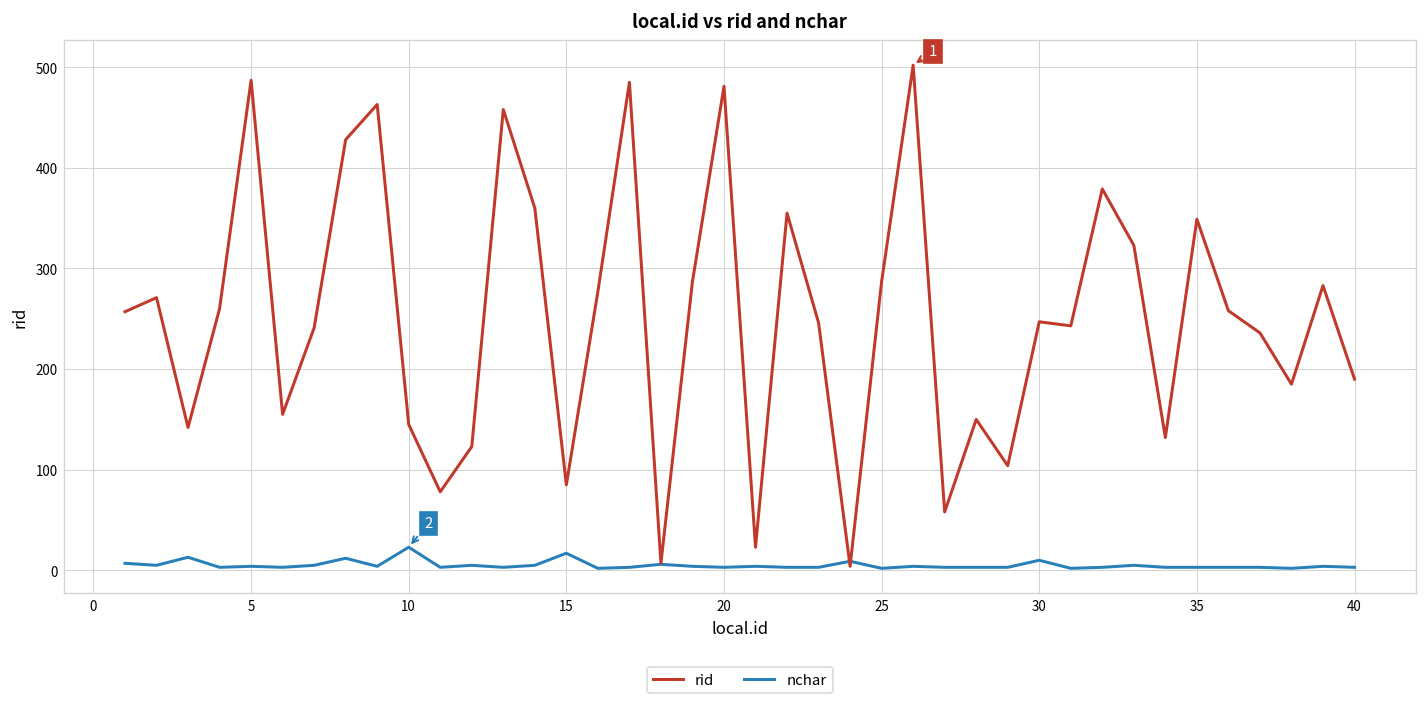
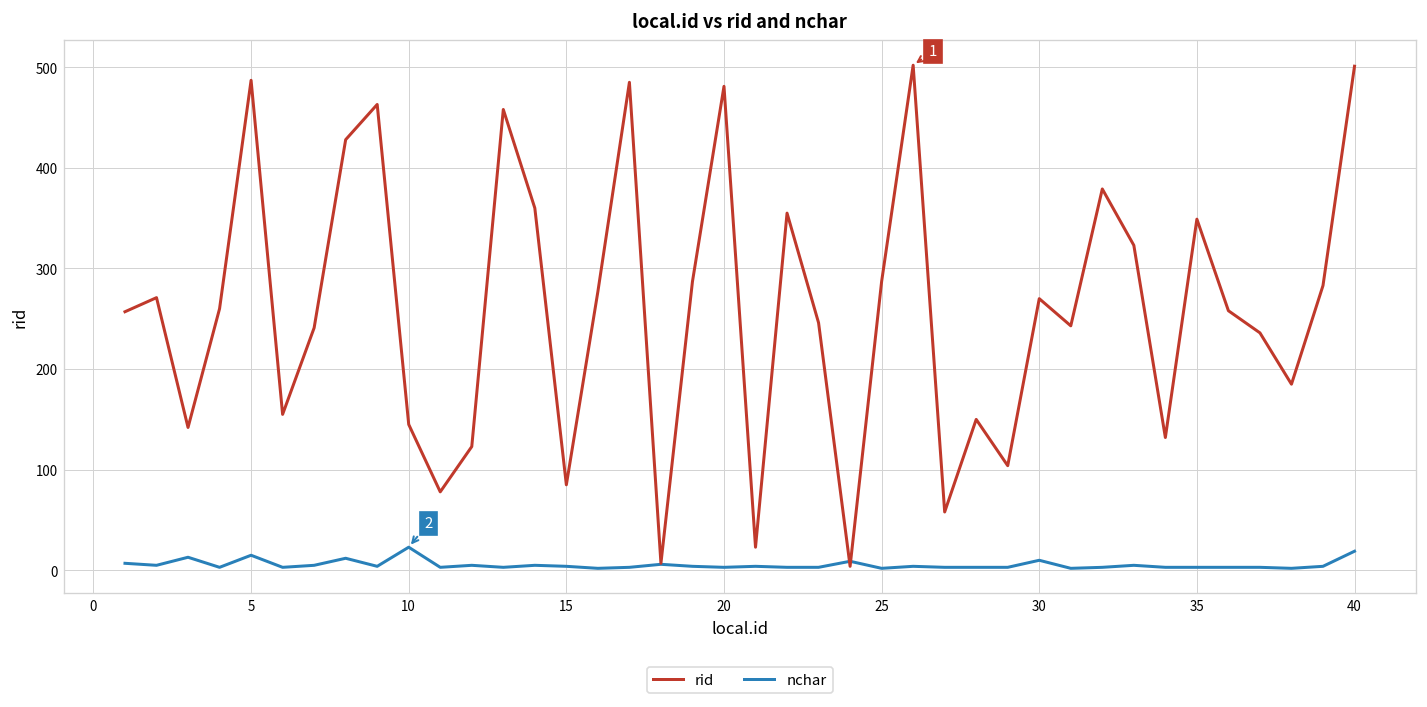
nchar, 5: 0 -> 20
nchar, 15: 20 -> 0
rid, 30: 250 -> 270
rid, 40: 190 -> 500
nchar, 40: 0 -> 20
